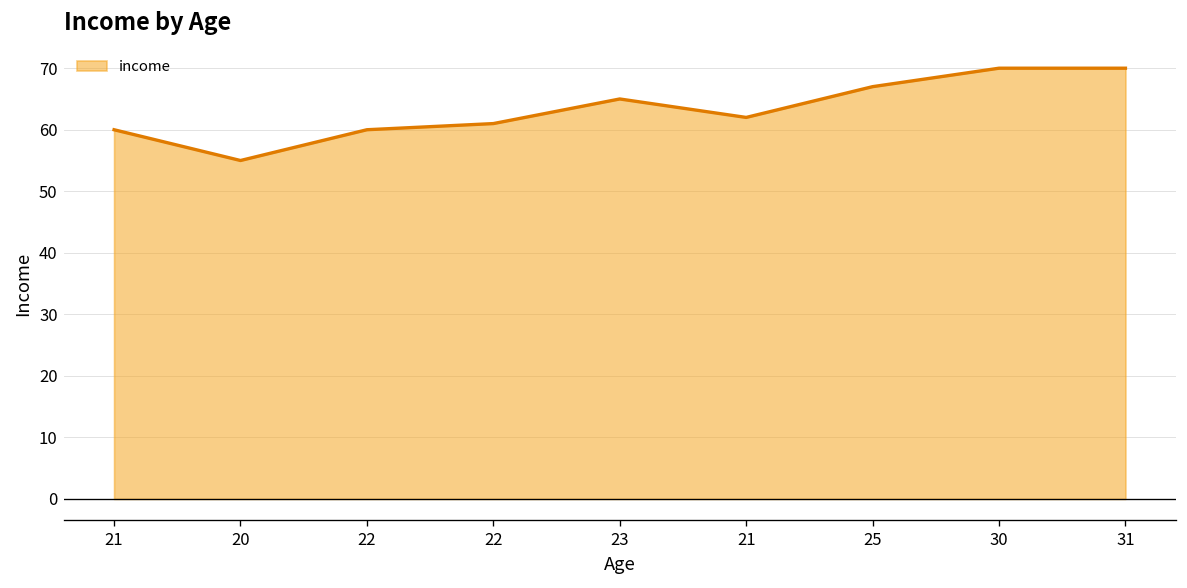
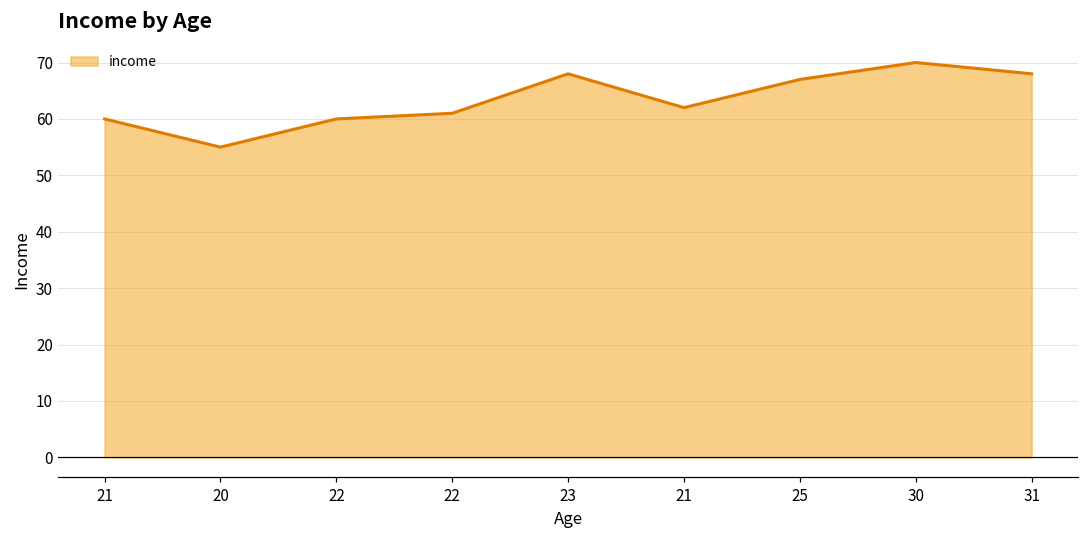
23: 65 -> 68
31: 70 -> 68
